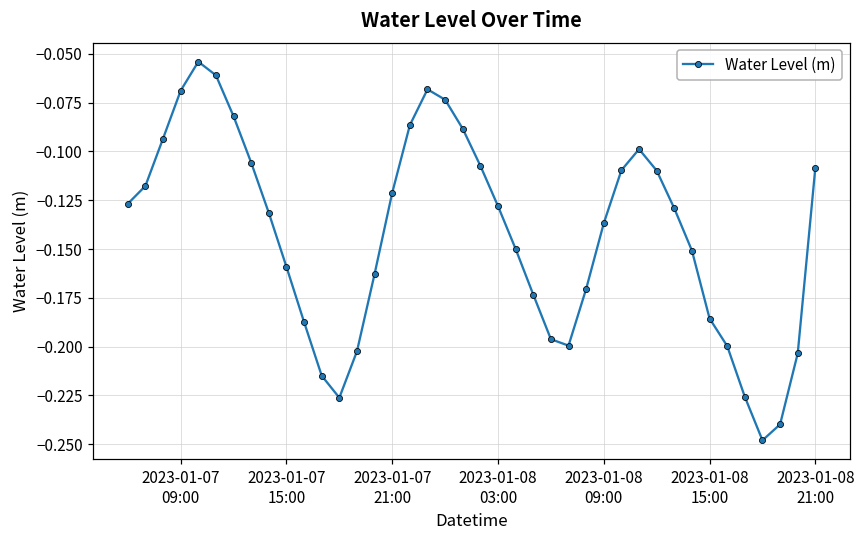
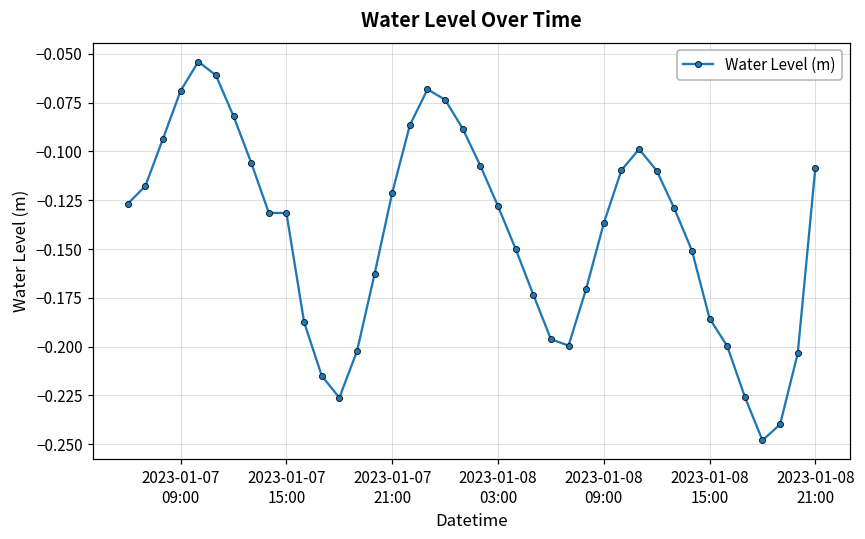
2023-01-07 15:00: -0.159 -> -0.132
